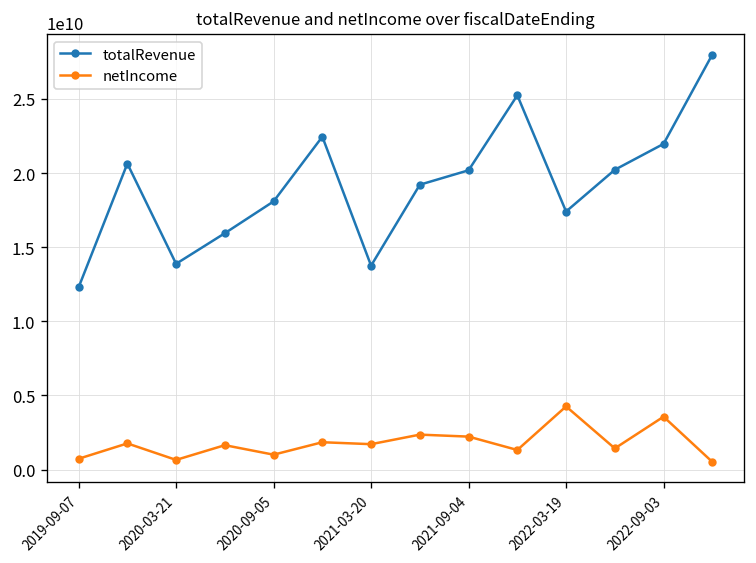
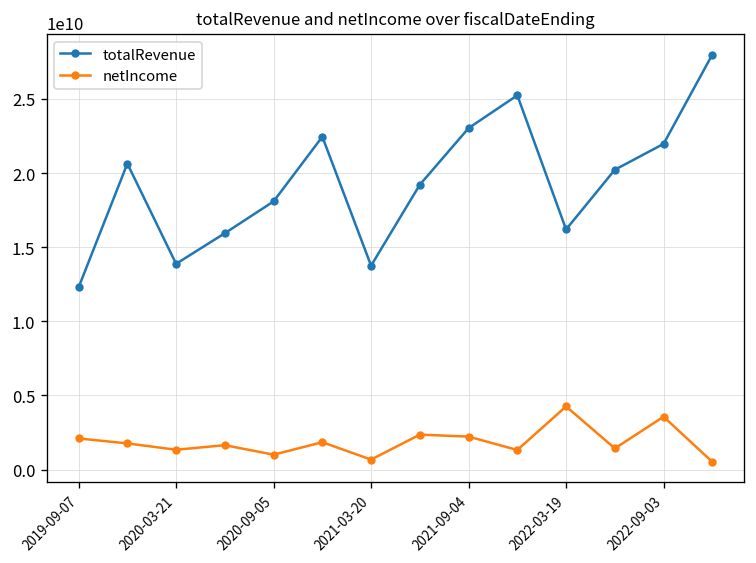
netIncome, 2019-09-07: 700000000 -> 2100000000
netIncome, 2020-03-21: 700000000 -> 1300000000
netIncome, 2021-03-20: 1700000000 -> 700000000
totalRevenue, 2021-09-04: 20200000000 -> 23000000000
totalRevenue, 2022-03-19: 17400000000 -> 16200000000
